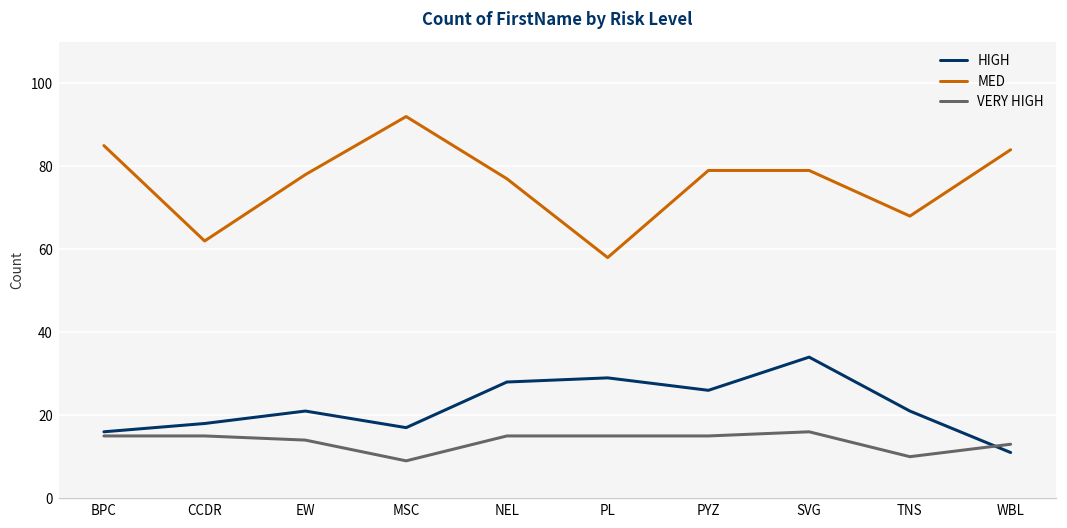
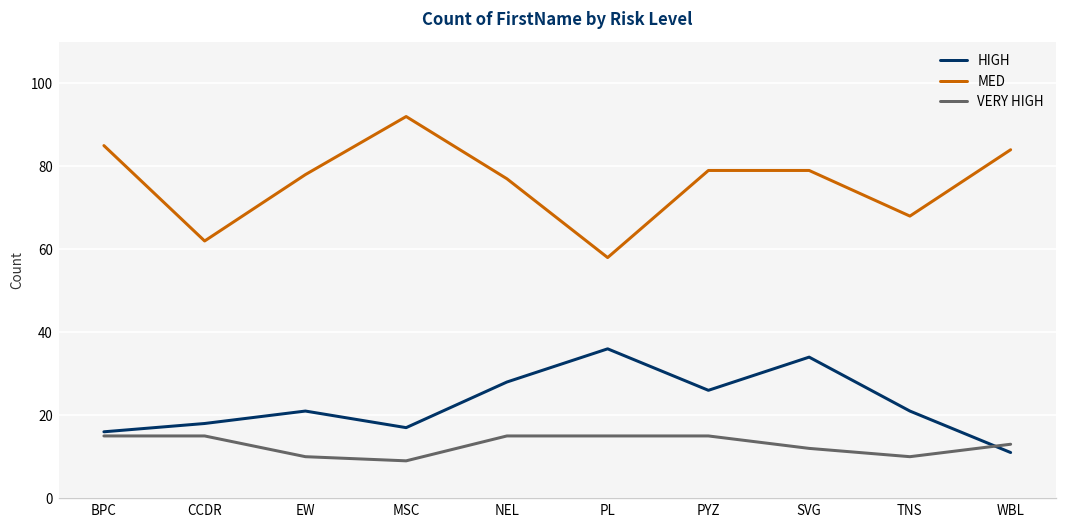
VERY HIGH, EW: 14 -> 10
HIGH, PL: 29 -> 36
VERY HIGH, SVG: 16 -> 12
